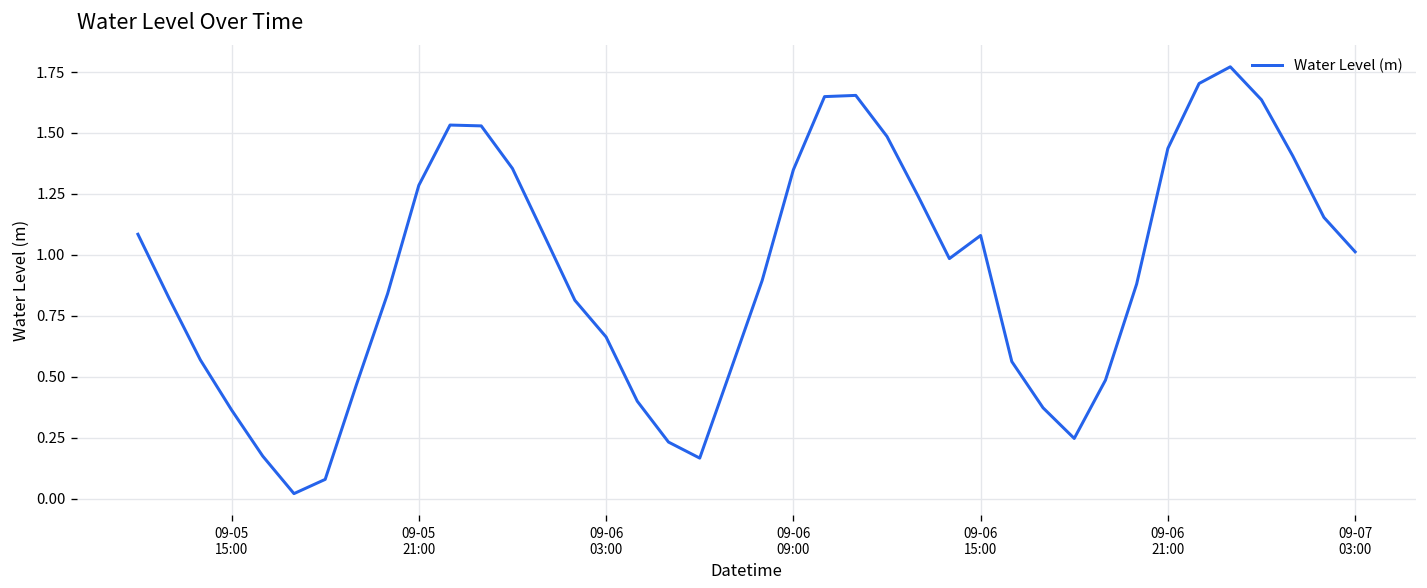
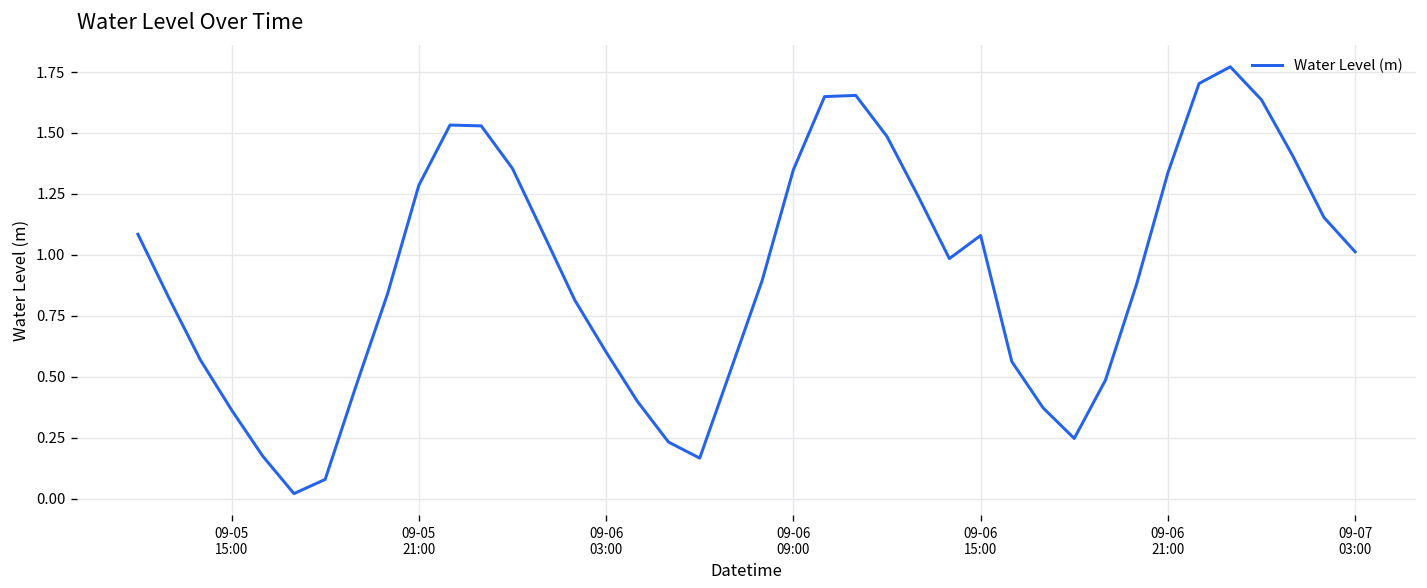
09-06 03:00: 0.66 -> 0.60
09-06 21:00: 1.44 -> 1.34
